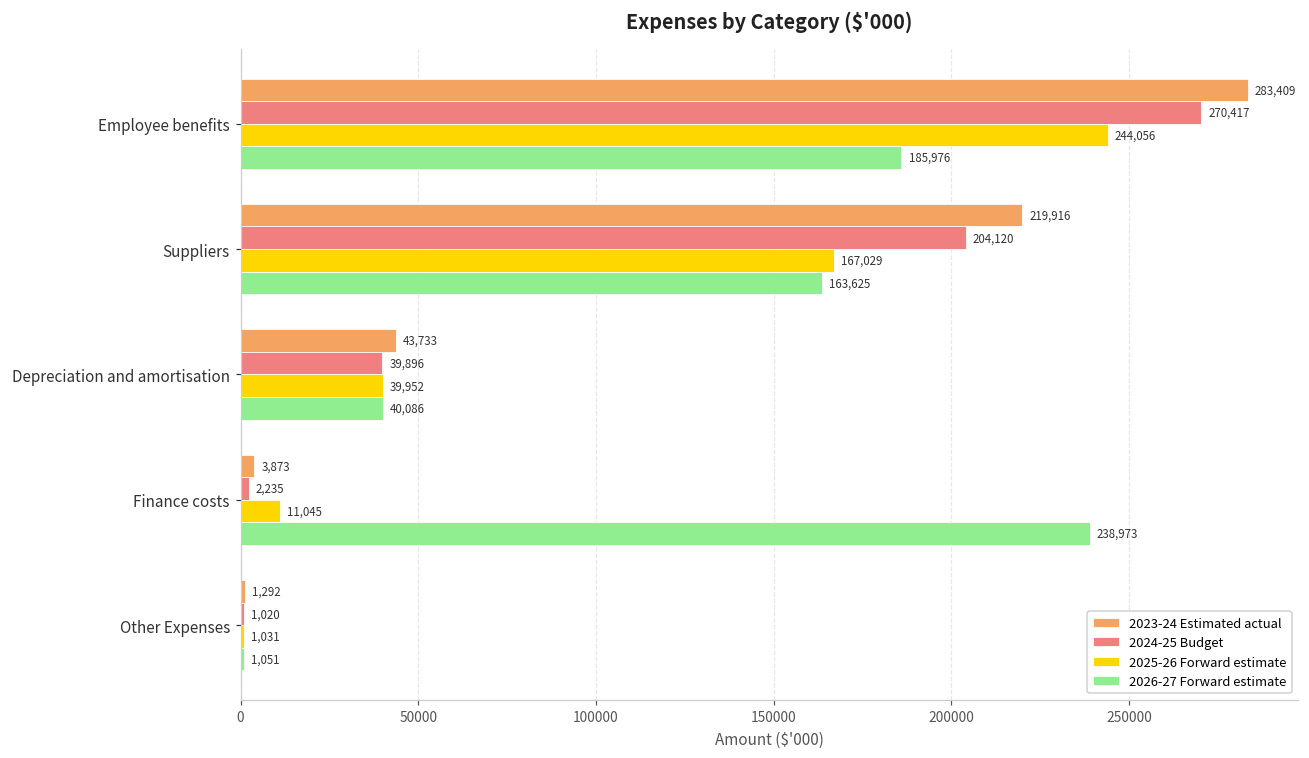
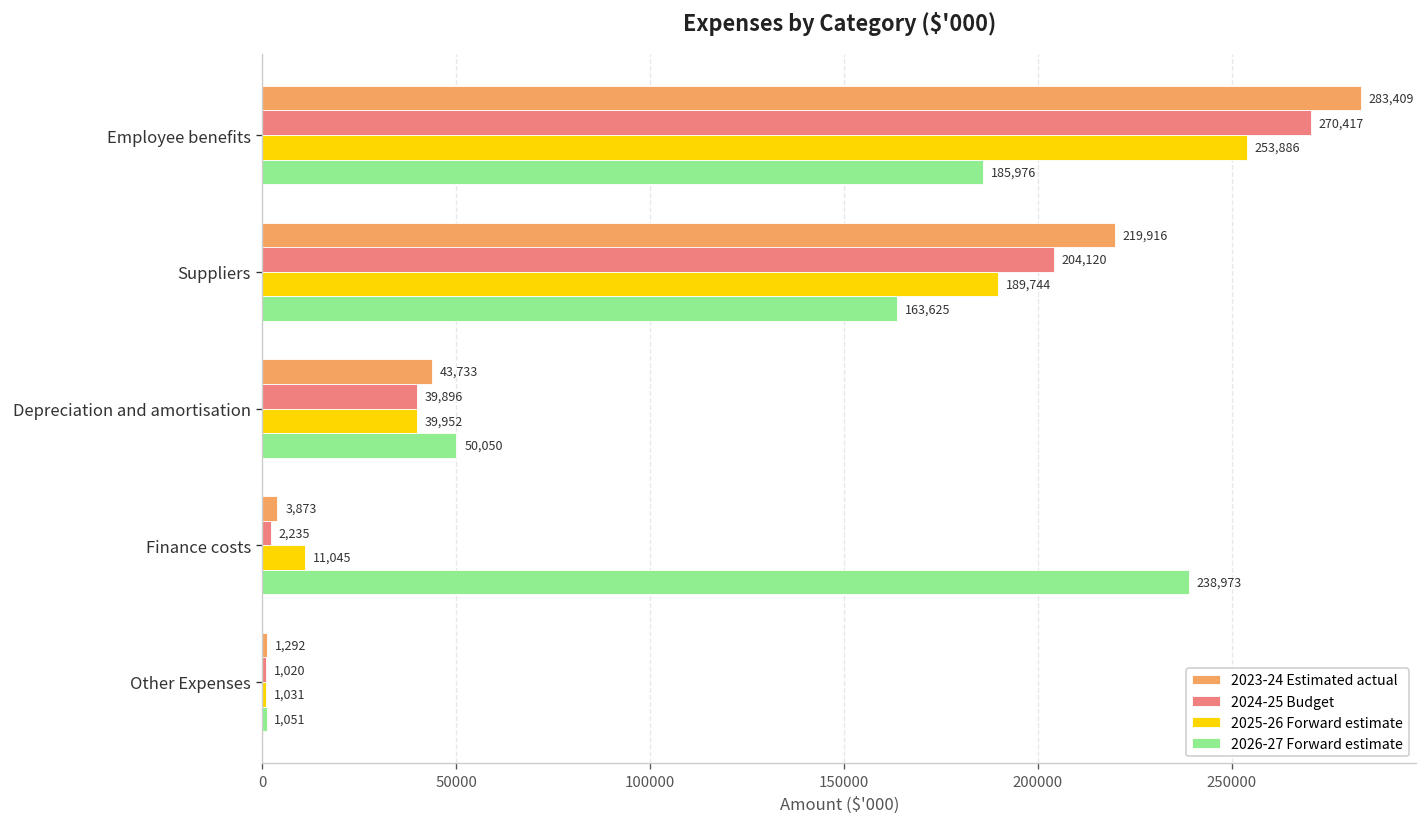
2025-26 Forward estimate, Employee benefits: 244,056 -> 253,886
2025-26 Forward estimate, Suppliers: 167,029 -> 189,744
2026-27 Forward estimate, Depreciation and amortisation: 40,086 -> 50,050
